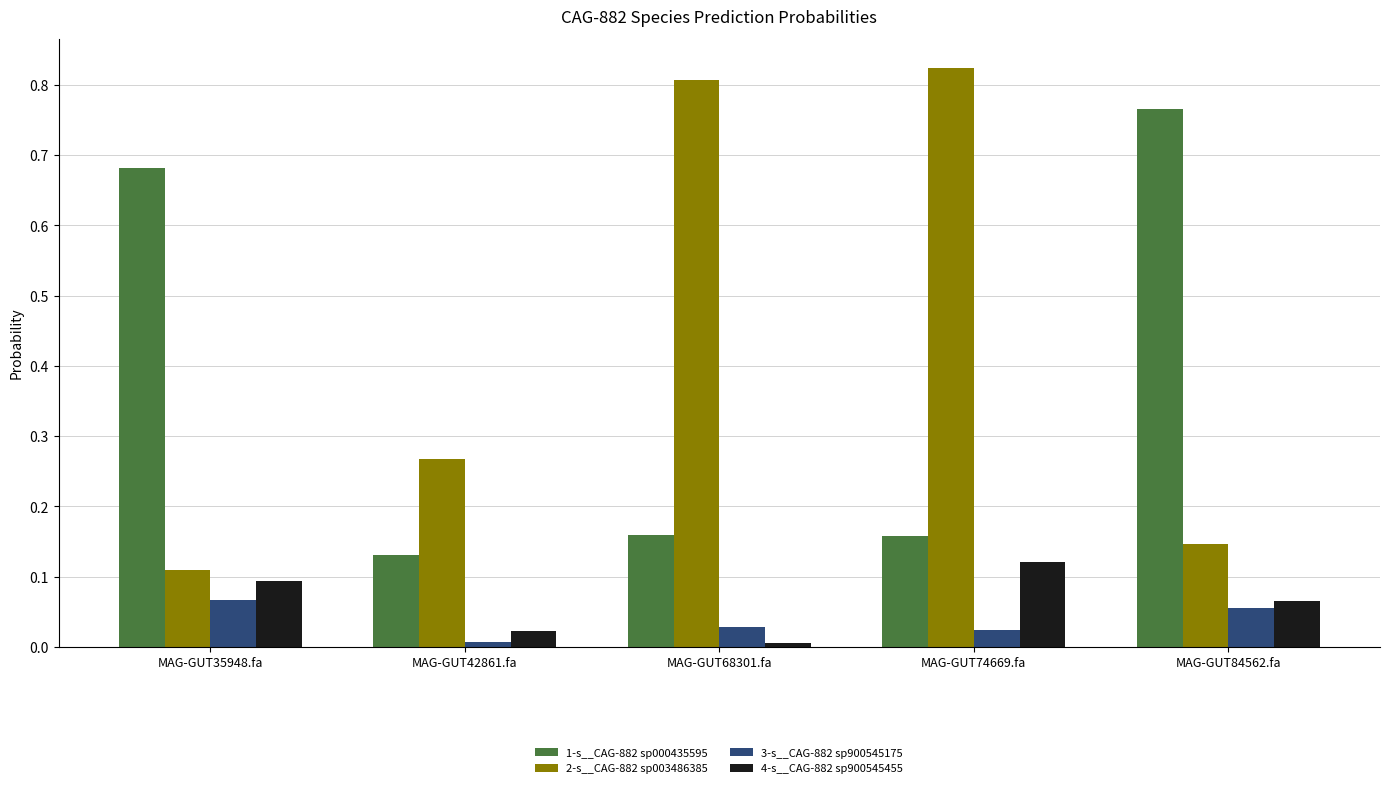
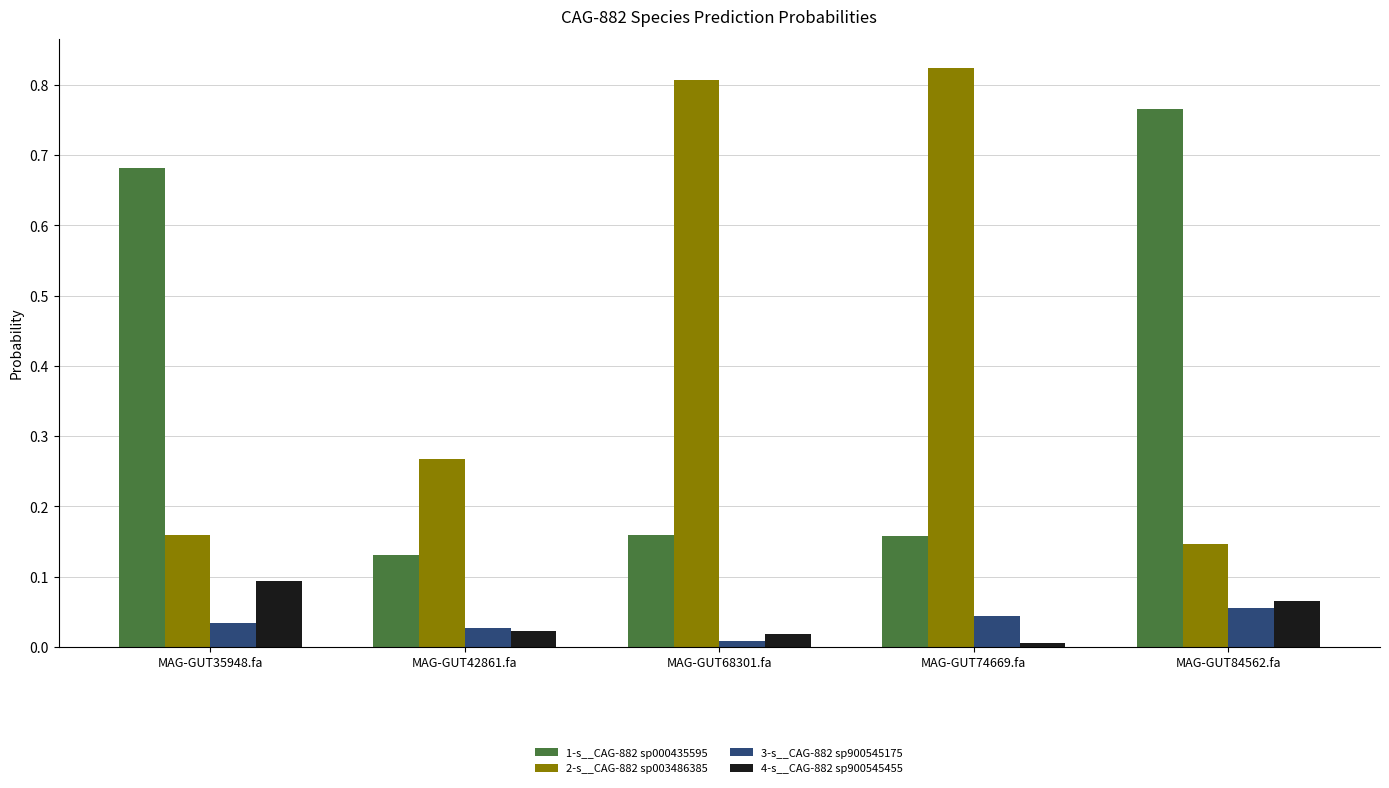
2-s__CAG-882 sp003486385, MAG-GUT35948.fa: 0.11 -> 0.16
3-s__CAG-882 sp900545175, MAG-GUT35948.fa: 0.07 -> 0.03
3-s__CAG-882 sp900545175, MAG-GUT42861.fa: 0.01 -> 0.03
3-s__CAG-882 sp900545175, MAG-GUT68301.fa: 0.03 -> 0.01
4-s__CAG-882 sp900545455, MAG-GUT68301.fa: 0.00 -> 0.02
3-s__CAG-882 sp900545175, MAG-GUT74669.fa: 0.02 -> 0.04
4-s__CAG-882 sp900545455, MAG-GUT74669.fa: 0.12 -> 0.01
